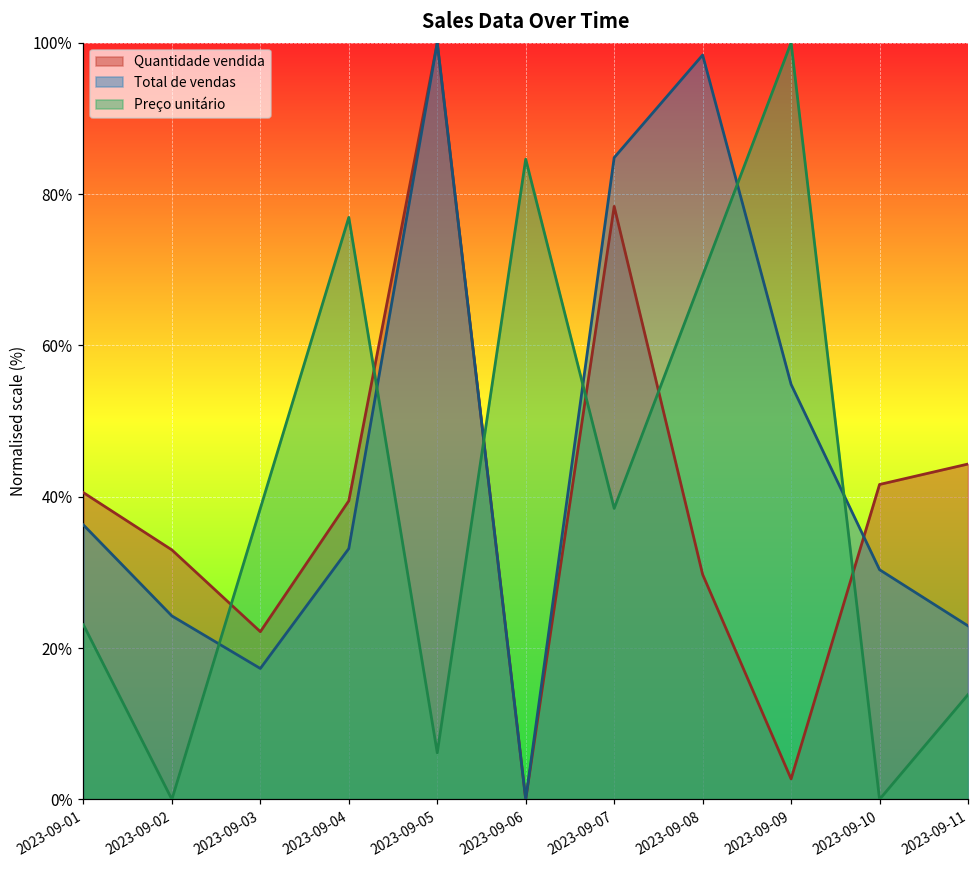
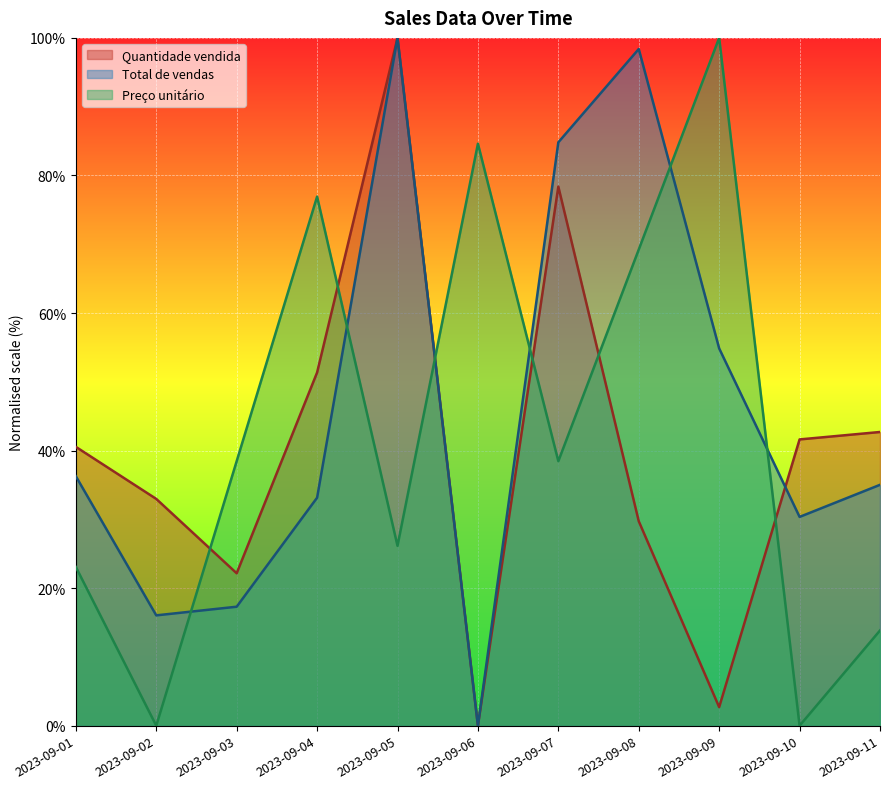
Total de vendas, 2023-09-02: 24% -> 16%
Quantidade vendida, 2023-09-04: 39% -> 51%
Preço unitário, 2023-09-05: 6% -> 26%
Quantidade vendida, 2023-09-11: 44% -> 43%
Total de vendas, 2023-09-11: 23% -> 35%
